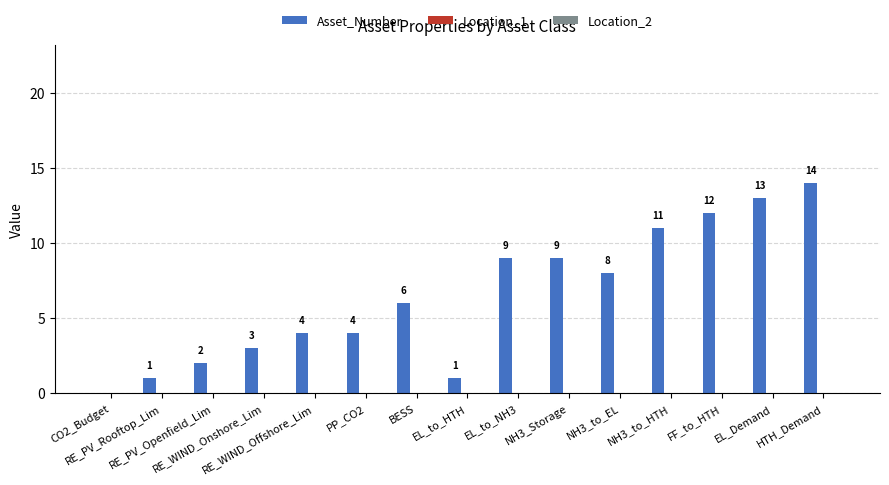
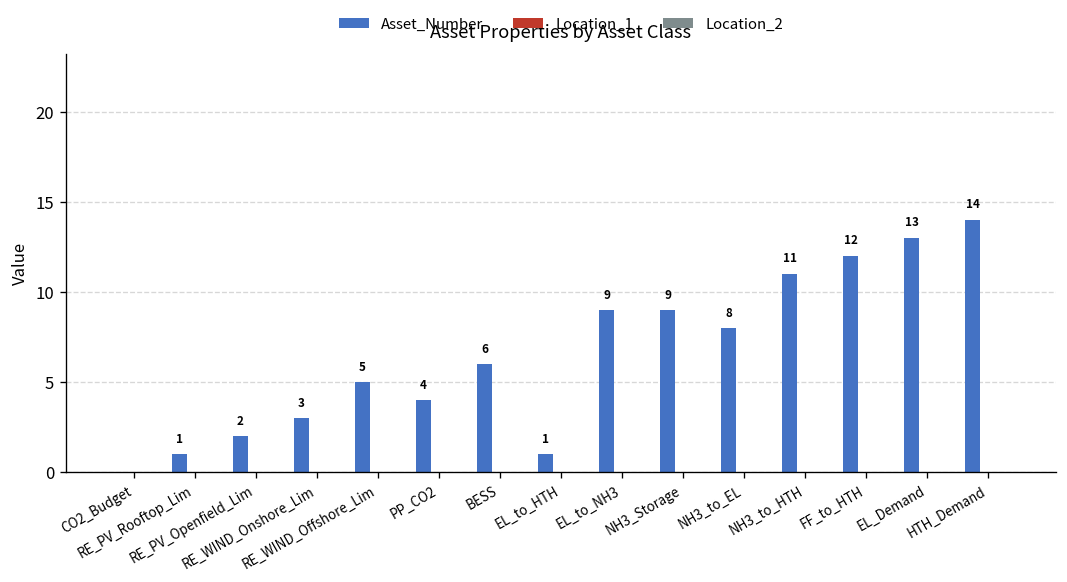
Asset_Number, RE_WIND_Offshore_Lim: 4 -> 5
